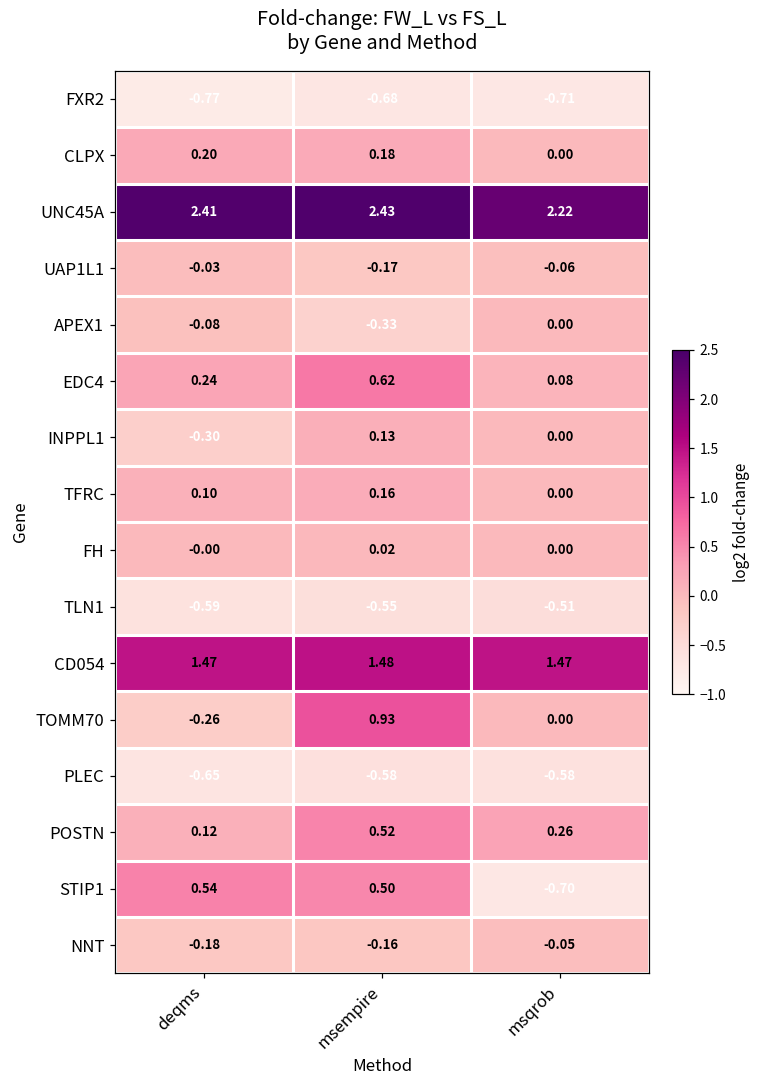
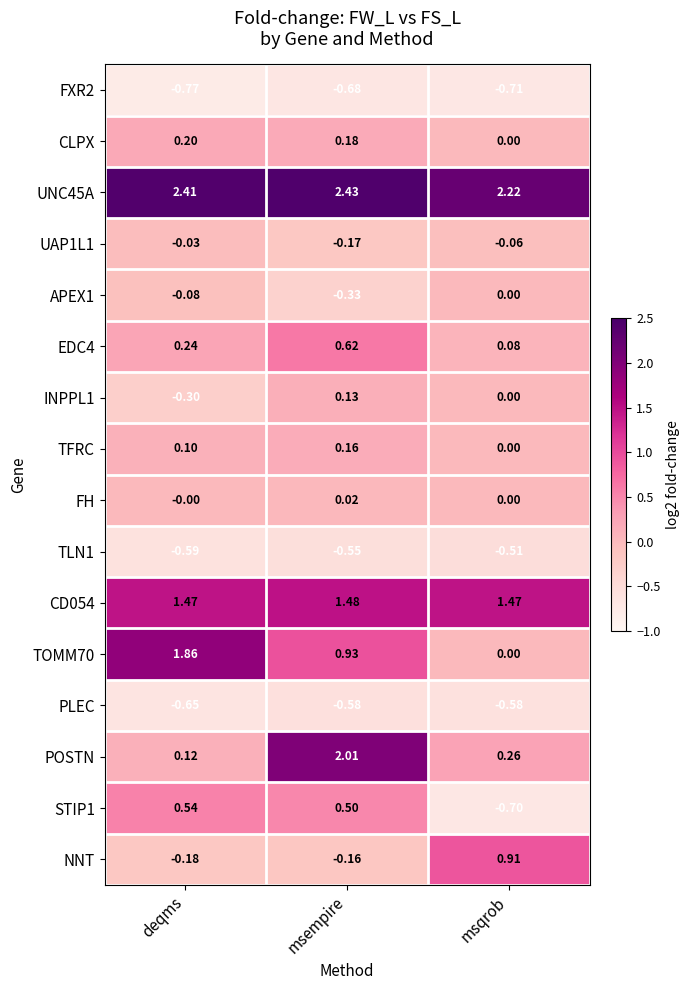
TOMM70, deqms: -0.26 -> 1.86
POSTN, msempire: 0.52 -> 2.01
NNT, msqrob: -0.05 -> 0.91
